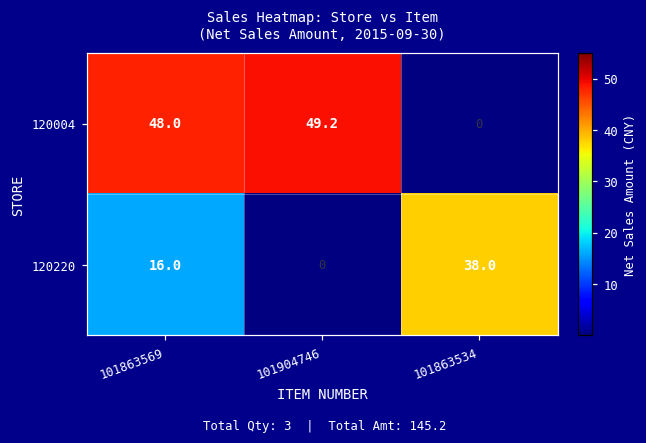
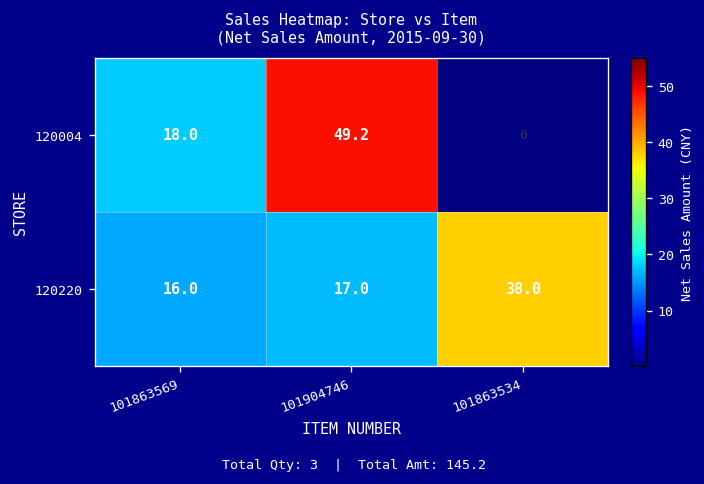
120004, 101863569: 48.0 -> 18.0
120220, 101904746: 0 -> 17.0
